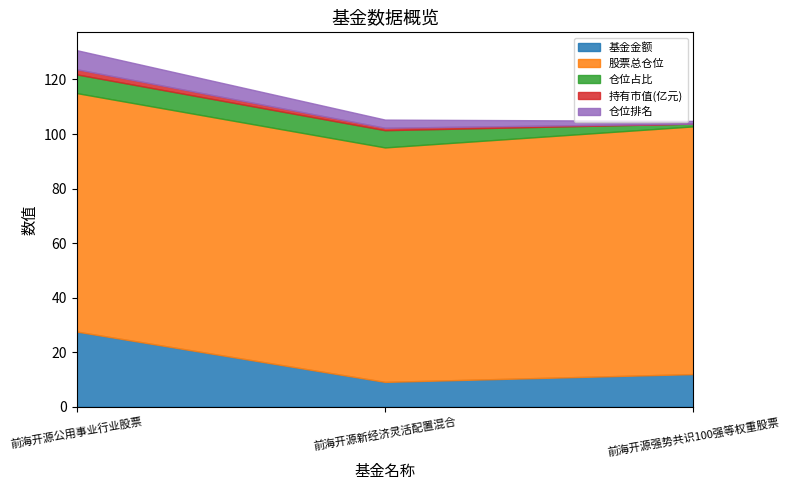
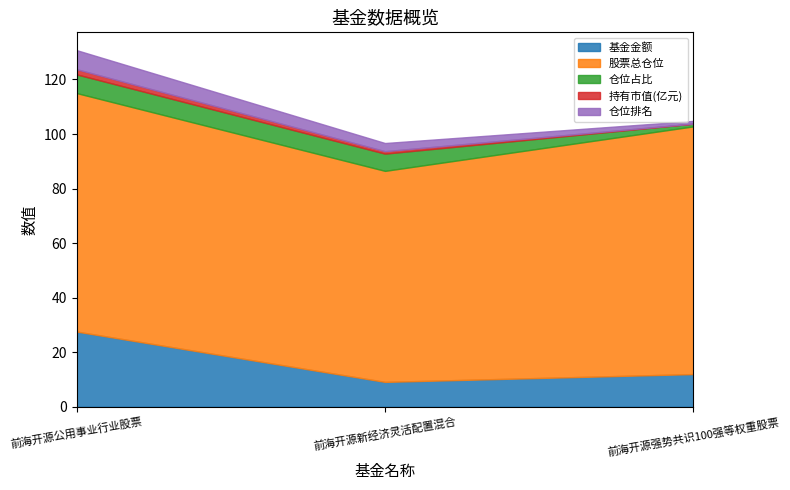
股票总仓位, 前海开源新经济灵活配置混合: 86 -> 77
